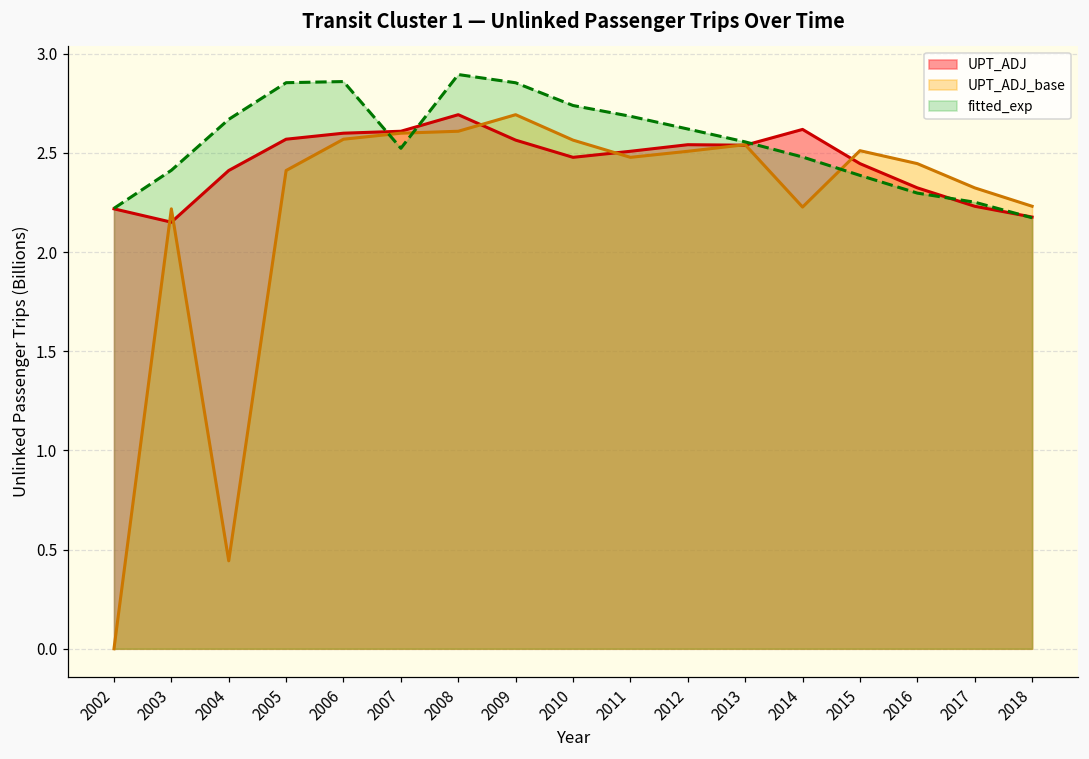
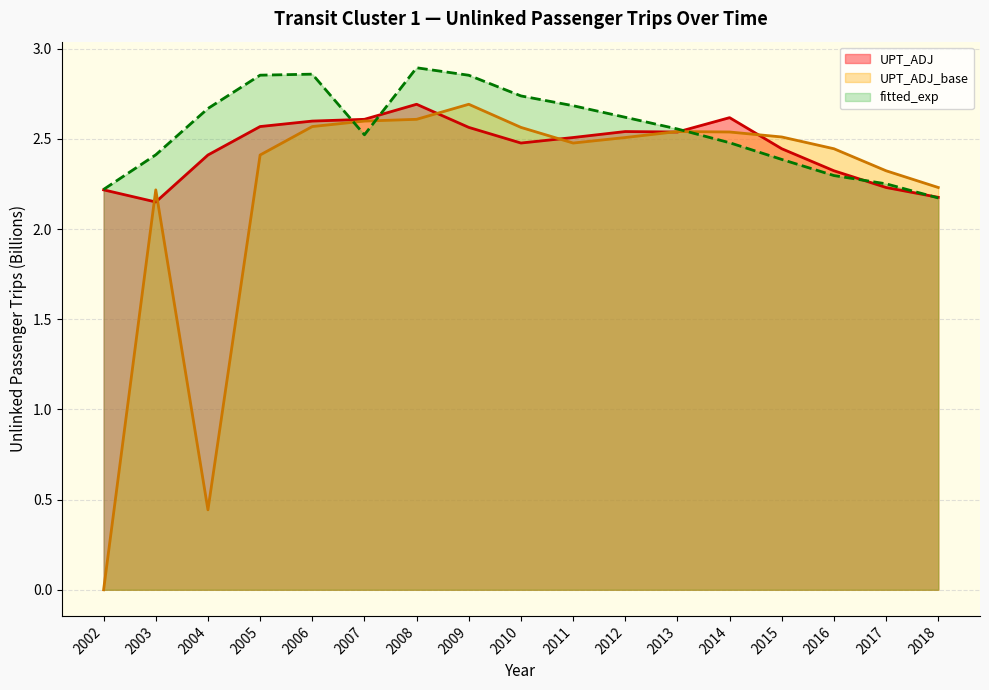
UPT_ADJ_base, 2014: 2.23 -> 2.54
